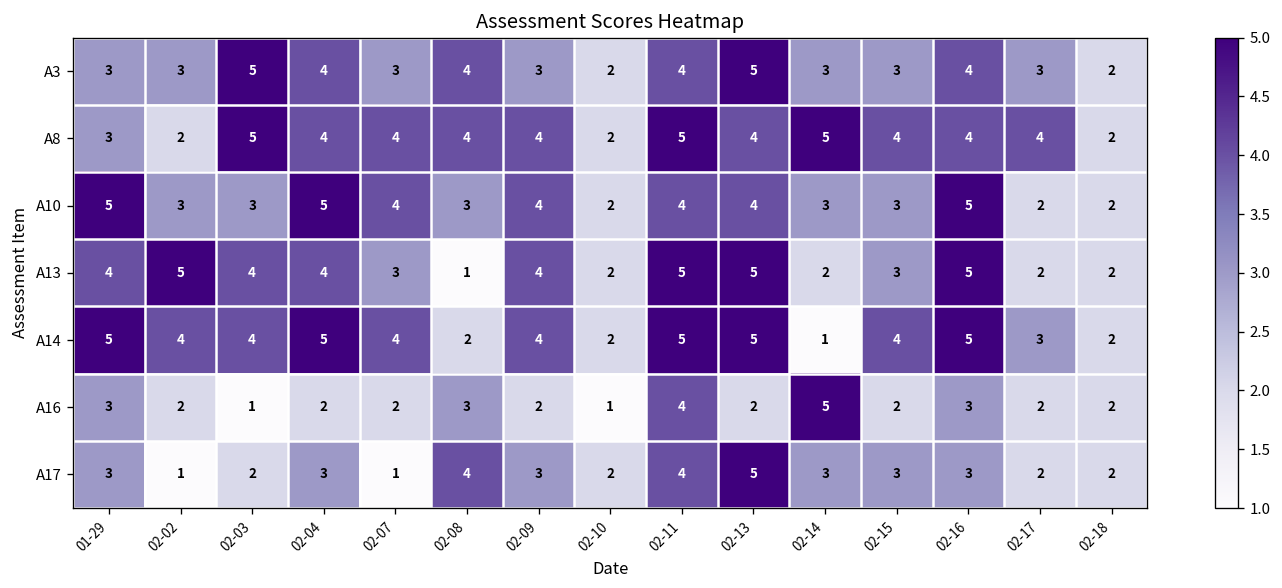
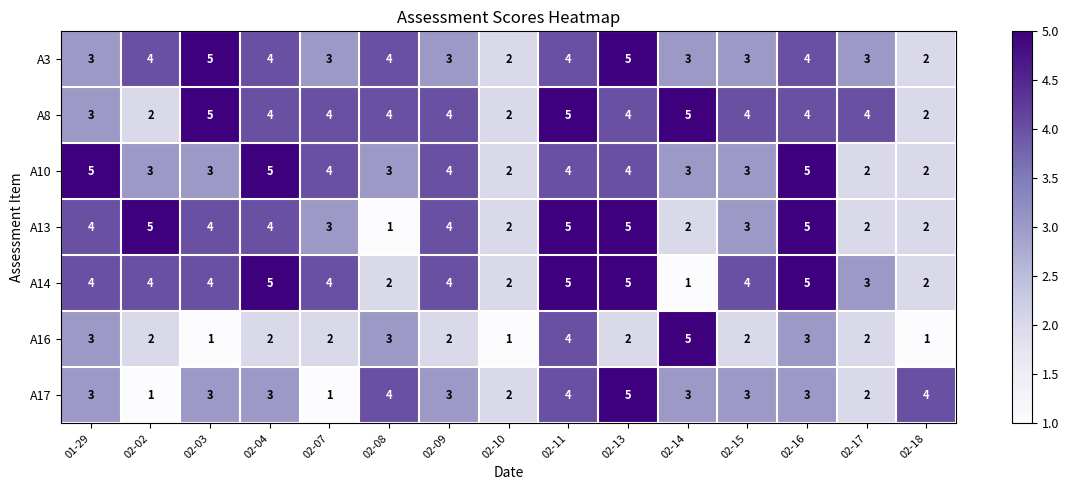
A3, 02-02: 3 -> 4
A14, 01-29: 5 -> 4
A16, 02-18: 2 -> 1
A17, 02-03: 2 -> 3
A17, 02-18: 2 -> 4
